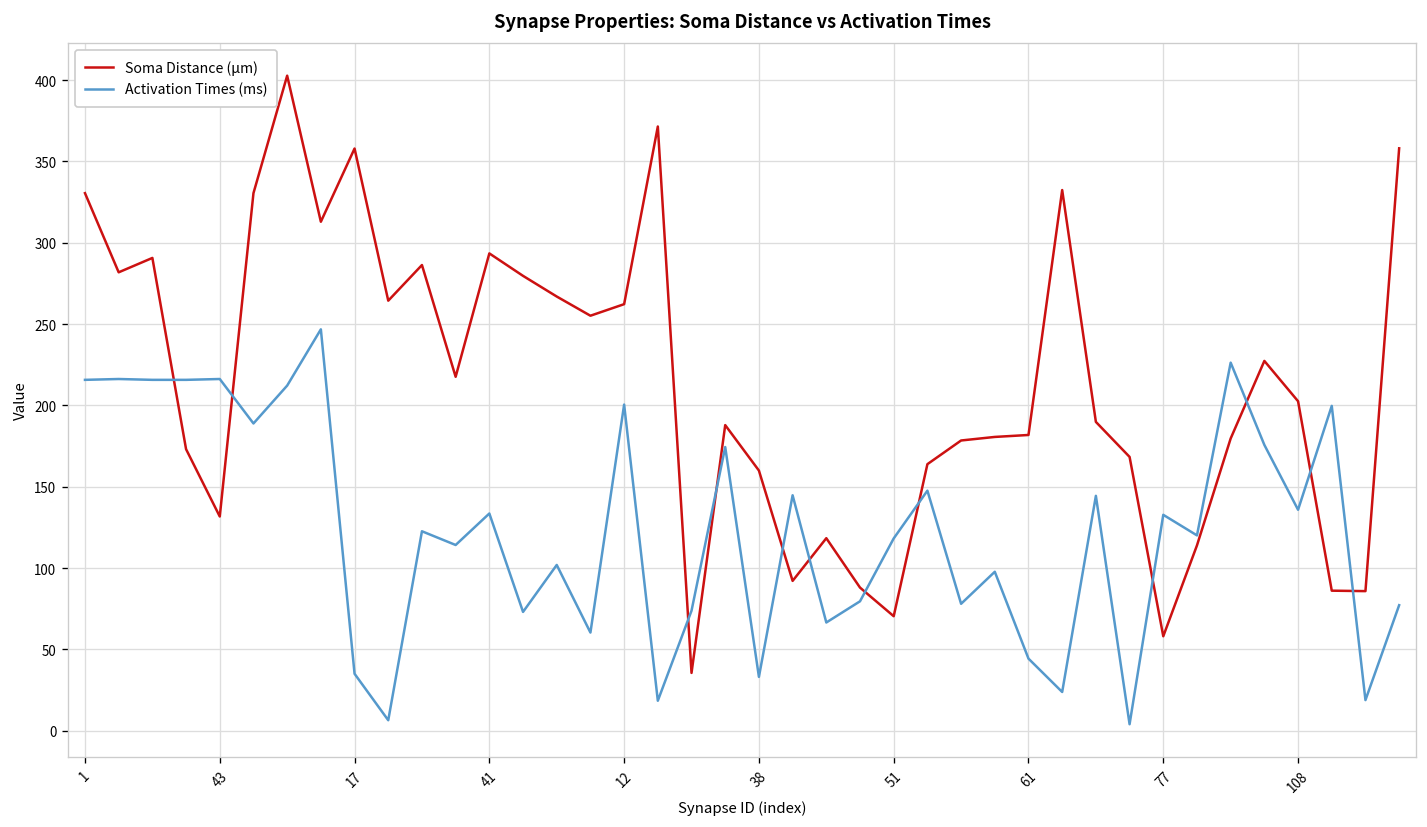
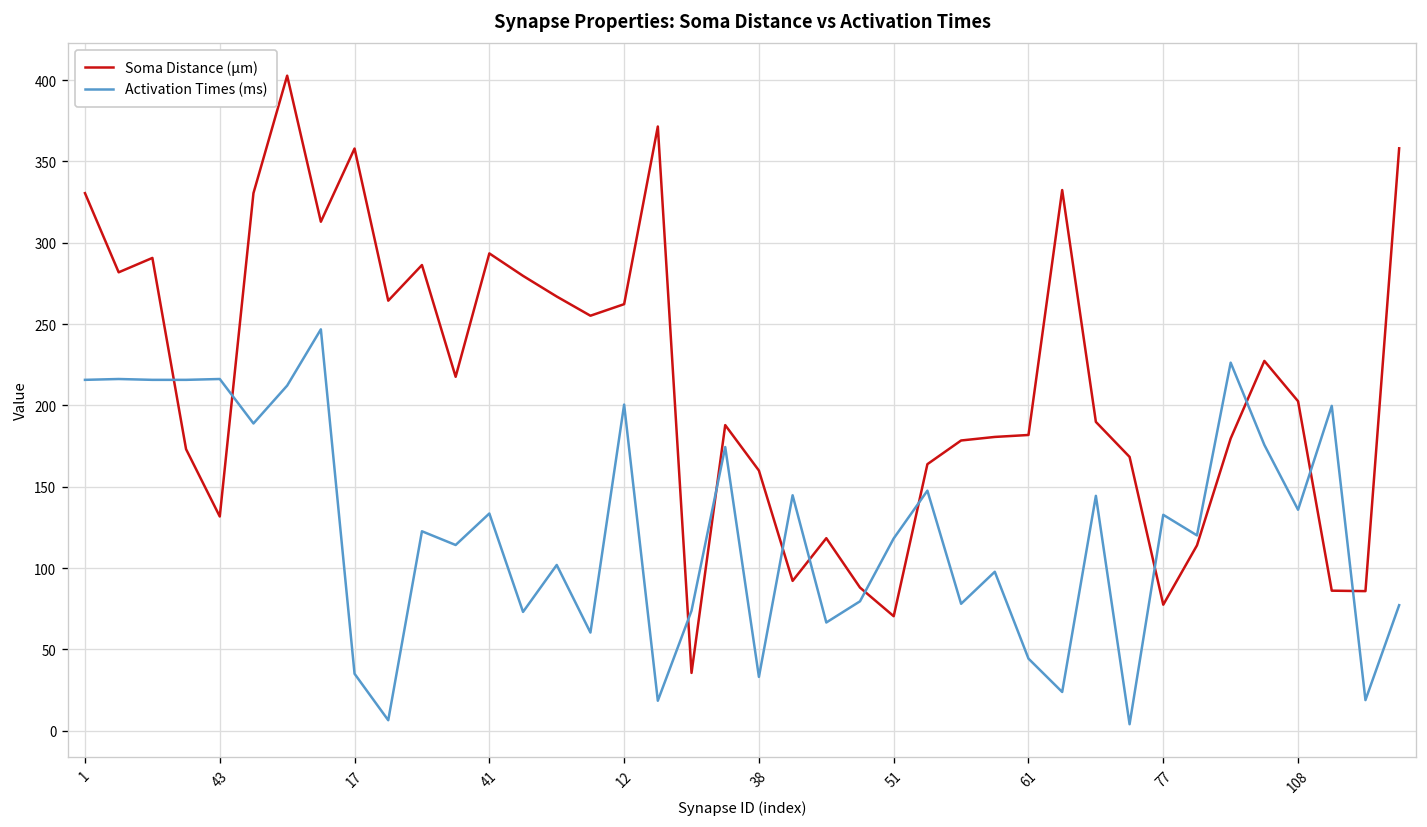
Soma Distance (μm), 77: 58 -> 78
